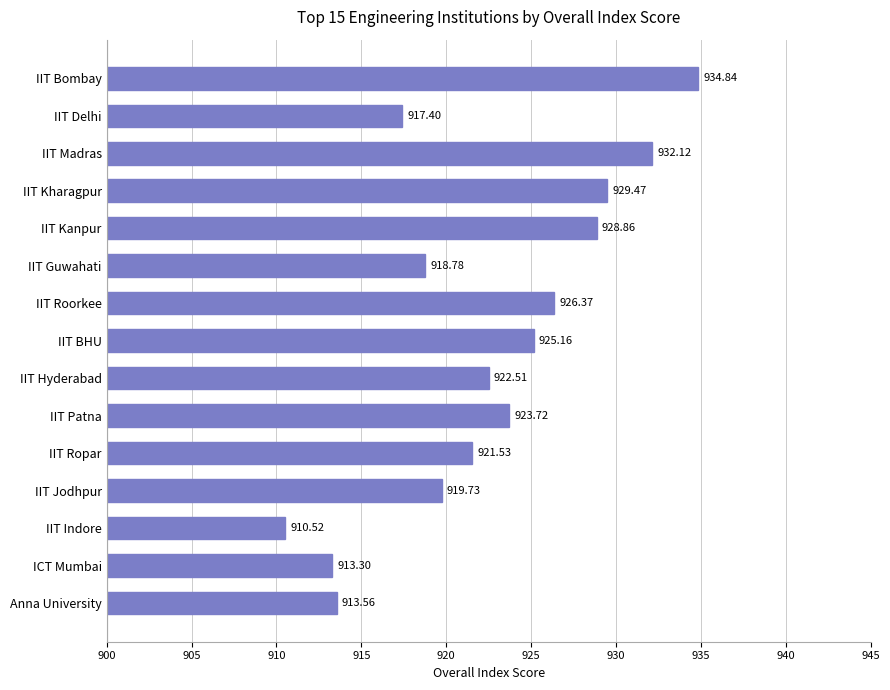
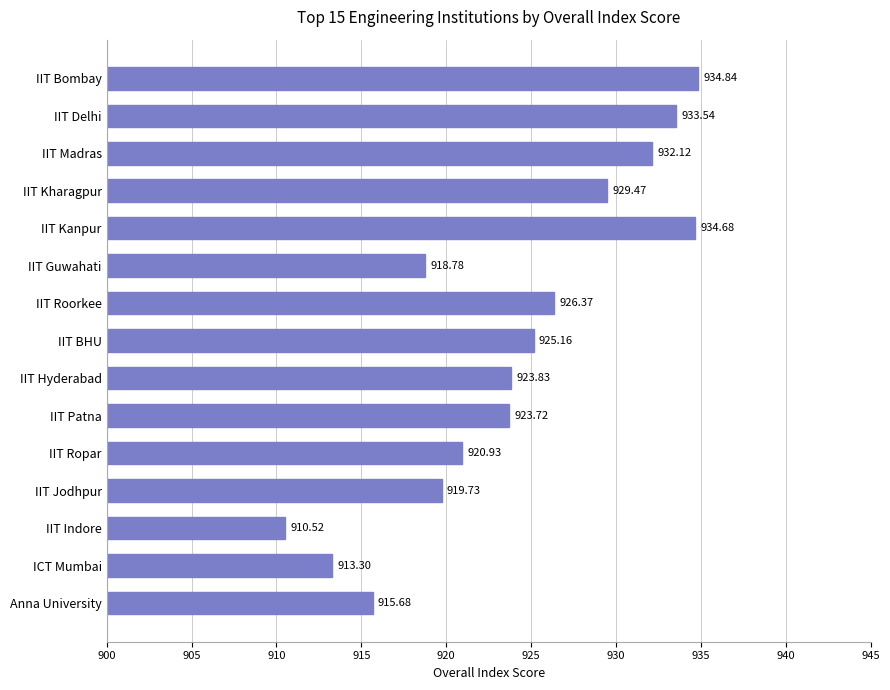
IIT Delhi: 917.40 -> 933.54
IIT Kanpur: 928.86 -> 934.68
IIT Hyderabad: 922.51 -> 923.83
IIT Ropar: 921.53 -> 920.93
Anna University: 913.56 -> 915.68
